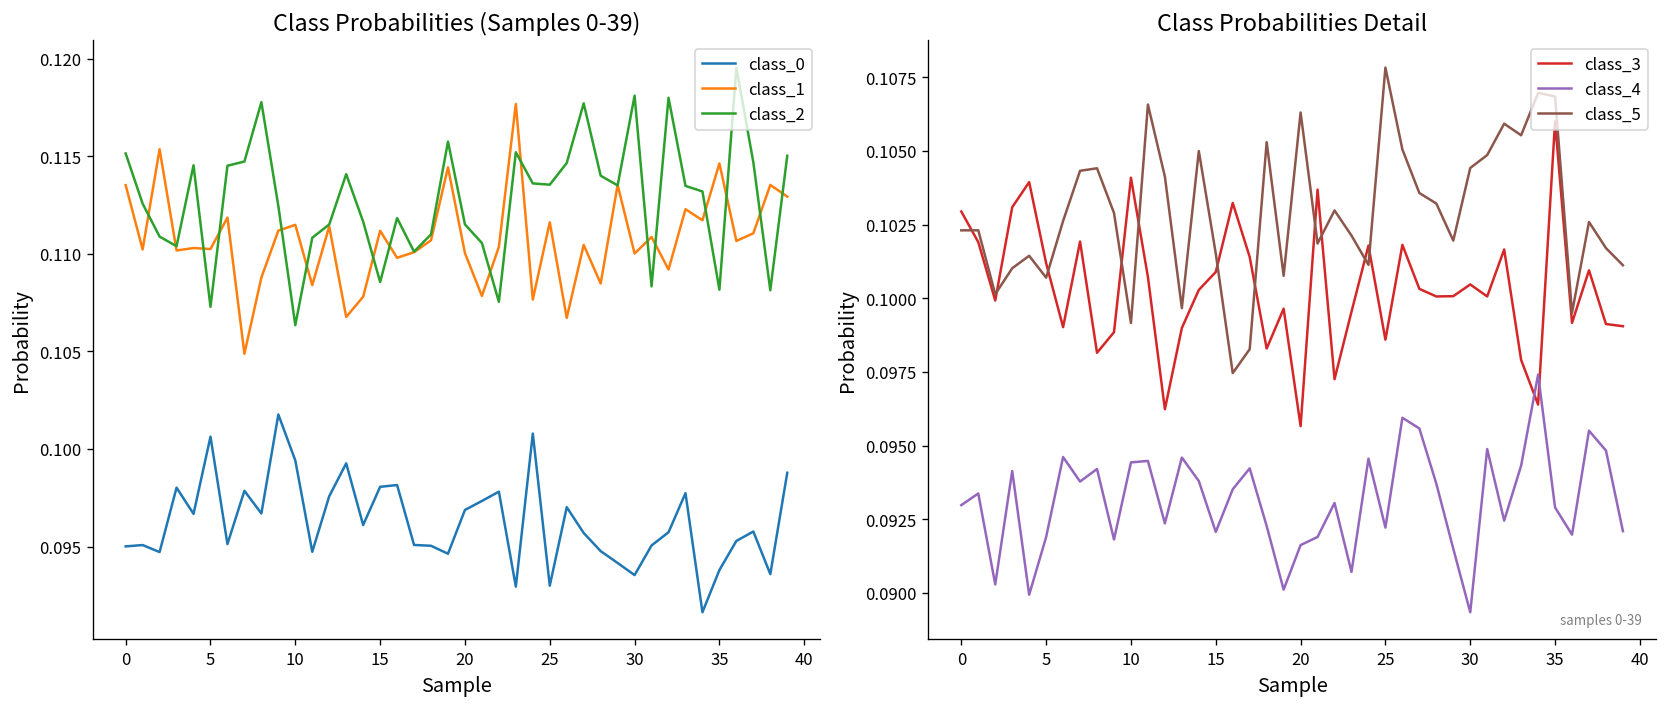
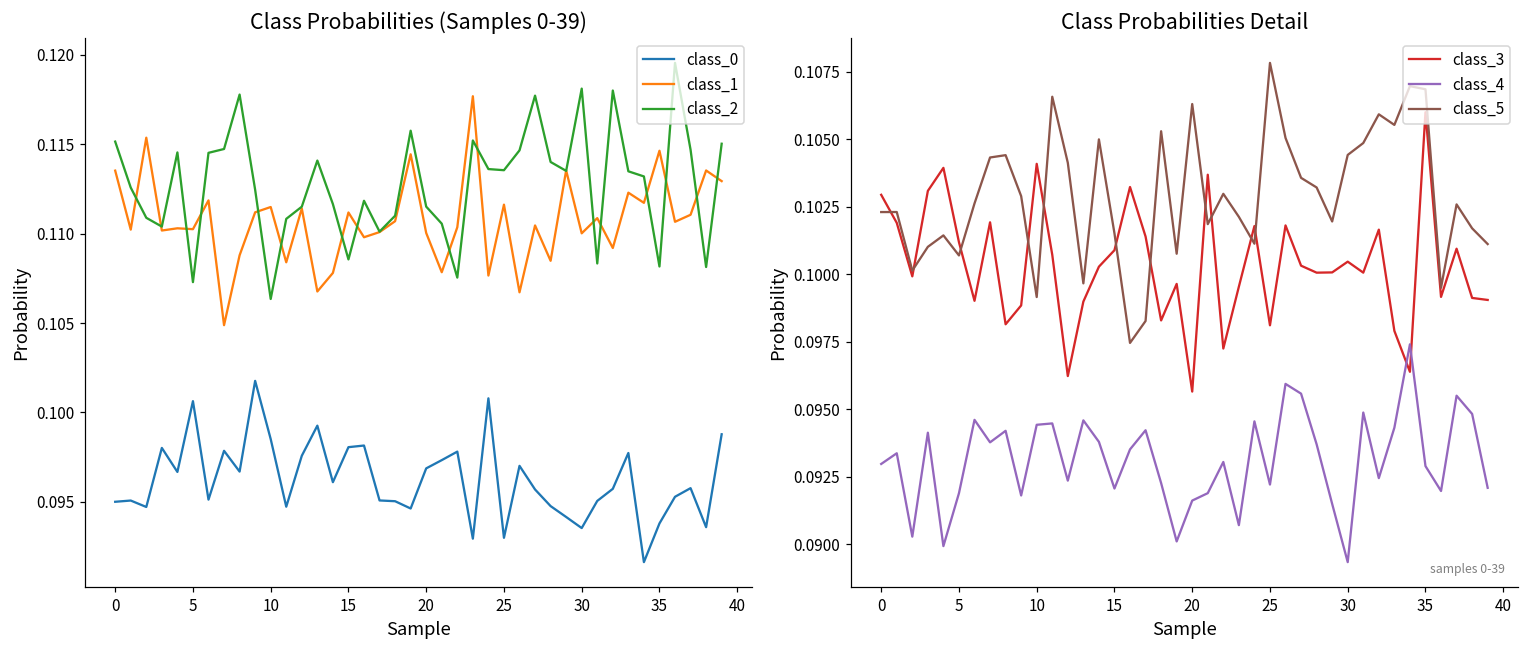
Class Probabilities (Samples 0-39), class_0, 10: 0.0994 -> 0.0985
Class Probabilities Detail, class_3, 25: 0.0986 -> 0.0981
